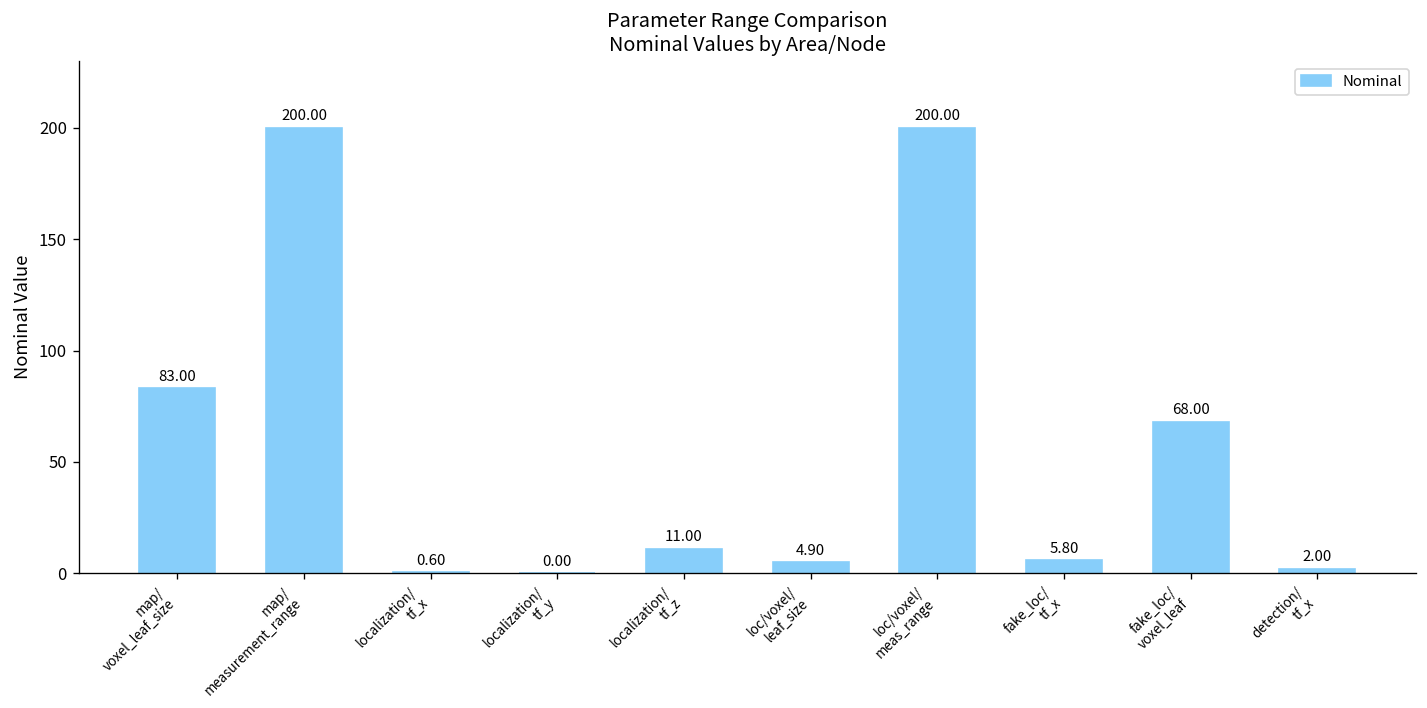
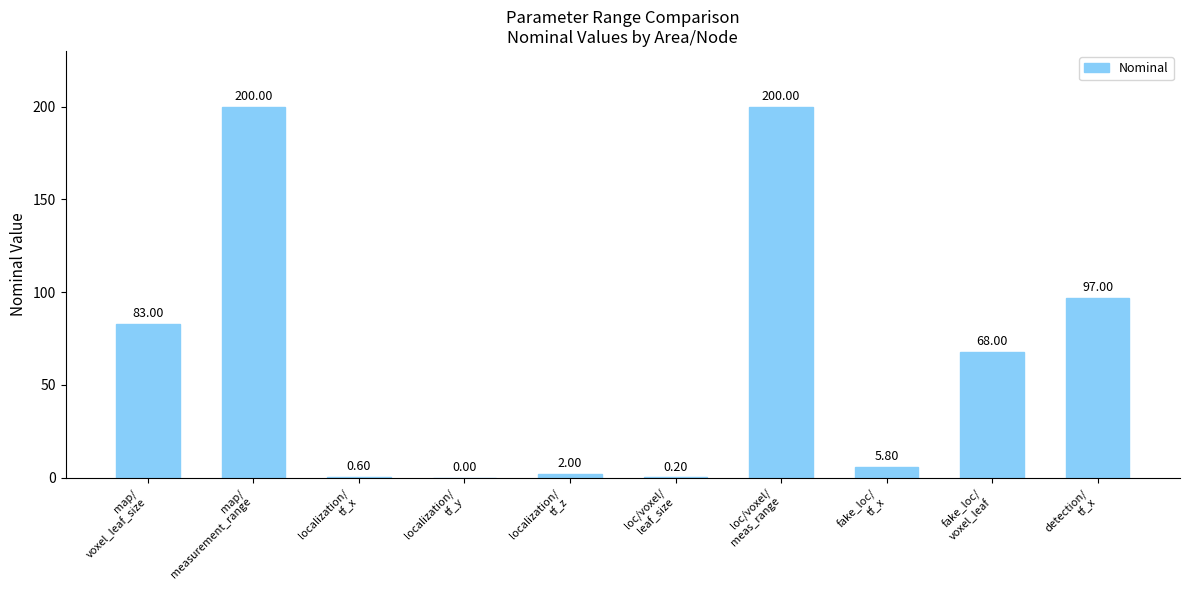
localization/ tf_z: 11.00 -> 2.00
loc/voxel/ leaf_size: 4.90 -> 0.20
detection/ tf_x: 2.00 -> 97.00
